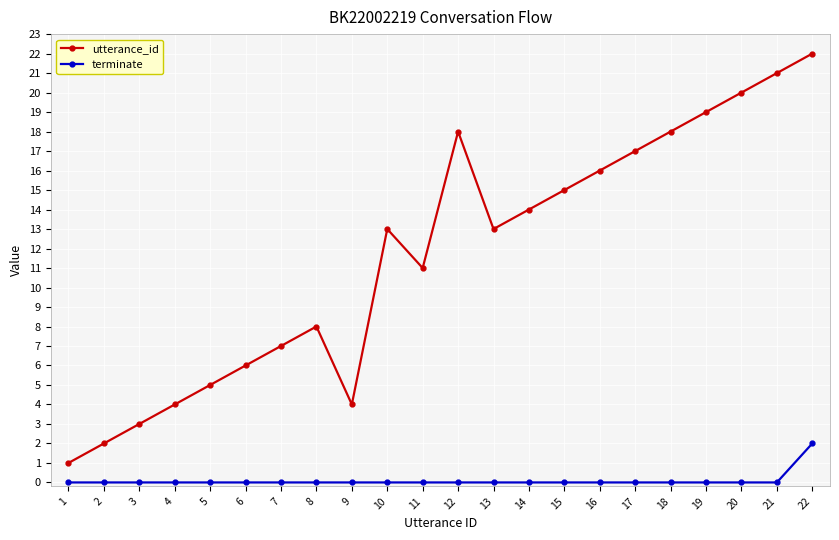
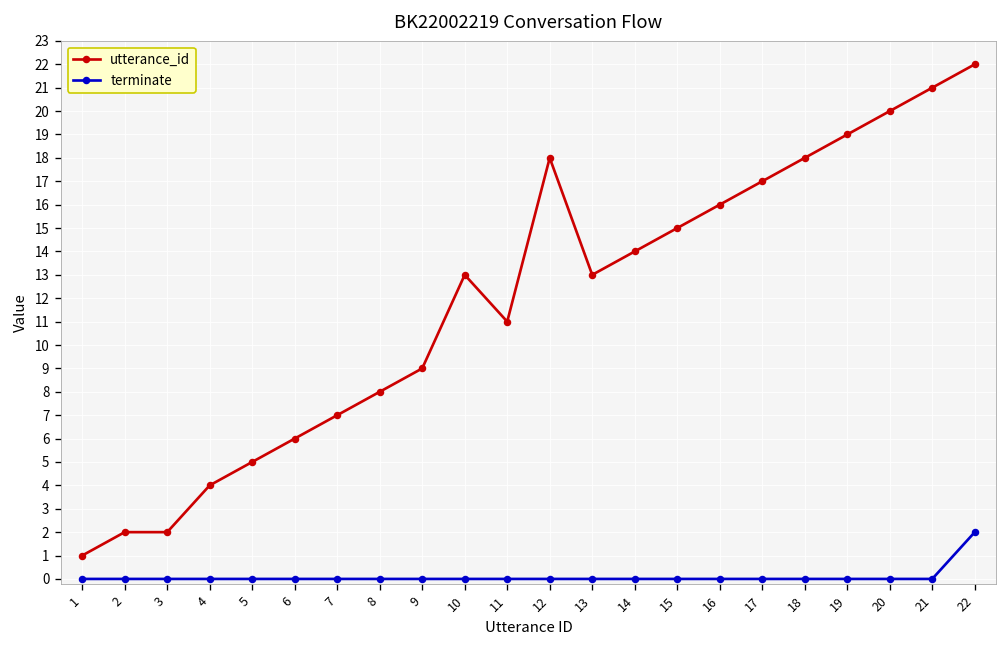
utterance_id, 3: 3 -> 2
utterance_id, 9: 4 -> 9
